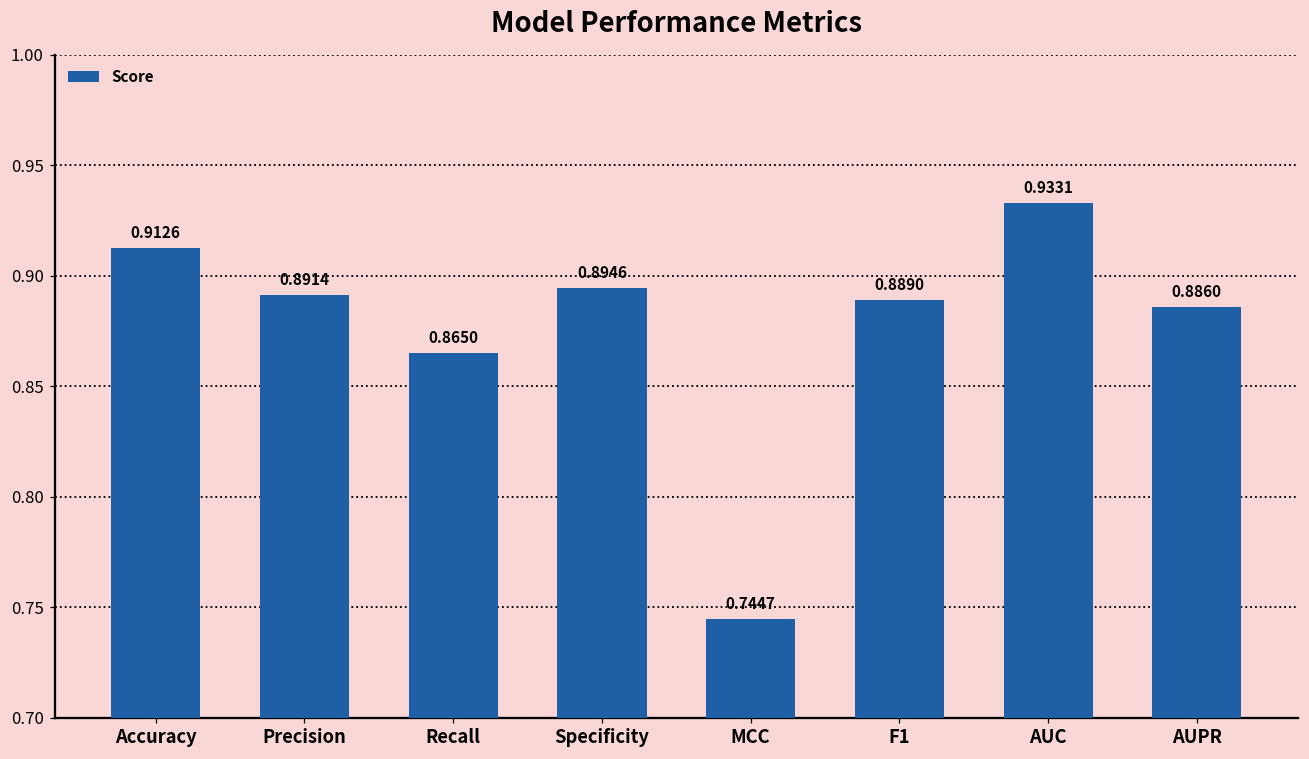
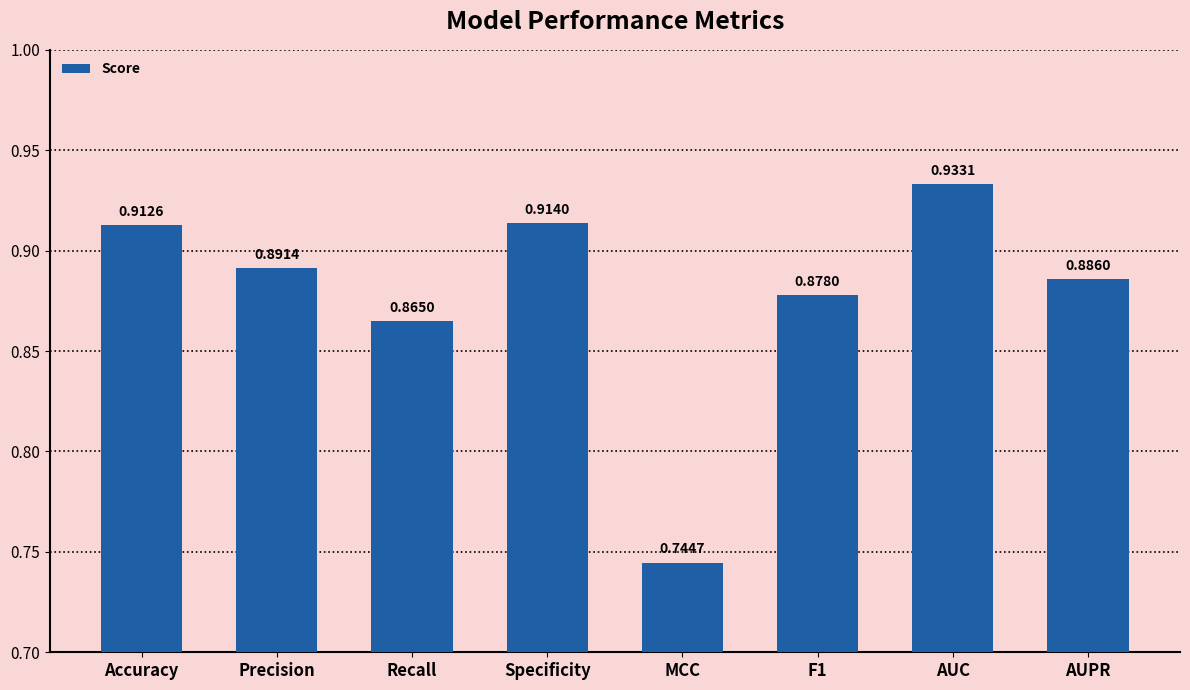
Specificity: 0.8946 -> 0.9140
F1: 0.8890 -> 0.8780
